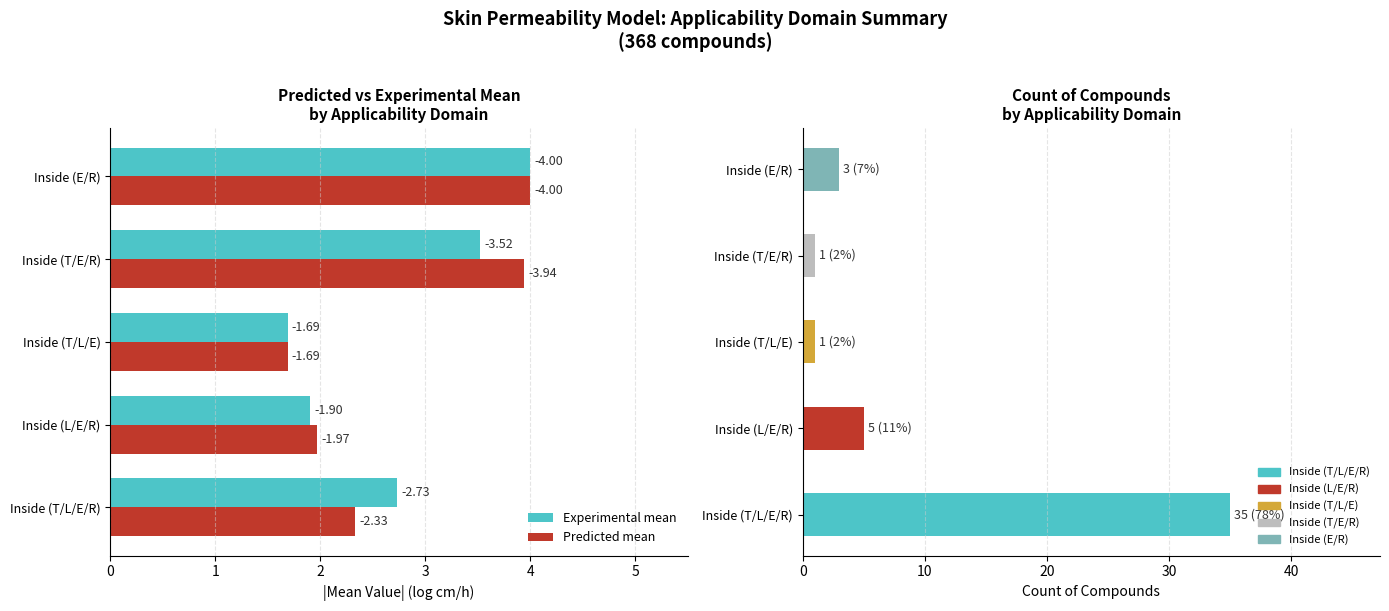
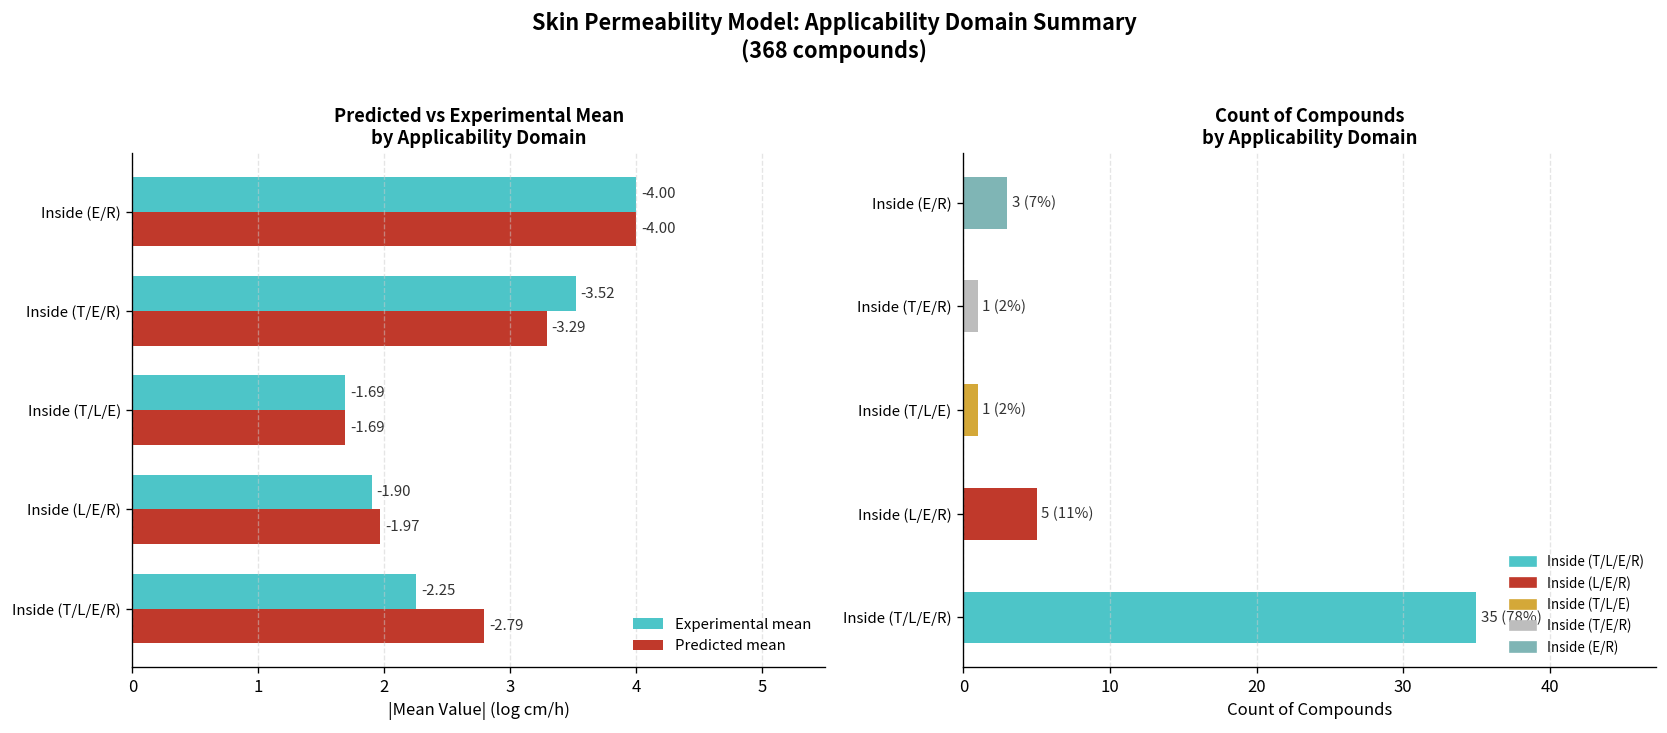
Predicted vs Experimental Mean by Applicability Domain, Predicted mean, Inside (T/E/R): -3.94 -> -3.29
Predicted vs Experimental Mean by Applicability Domain, Experimental mean, Inside (T/L/E/R): -2.73 -> -2.25
Predicted vs Experimental Mean by Applicability Domain, Predicted mean, Inside (T/L/E/R): -2.33 -> -2.79
